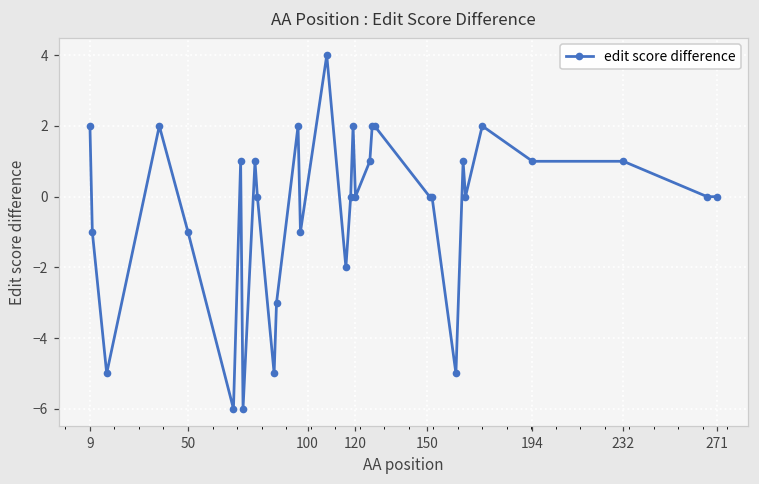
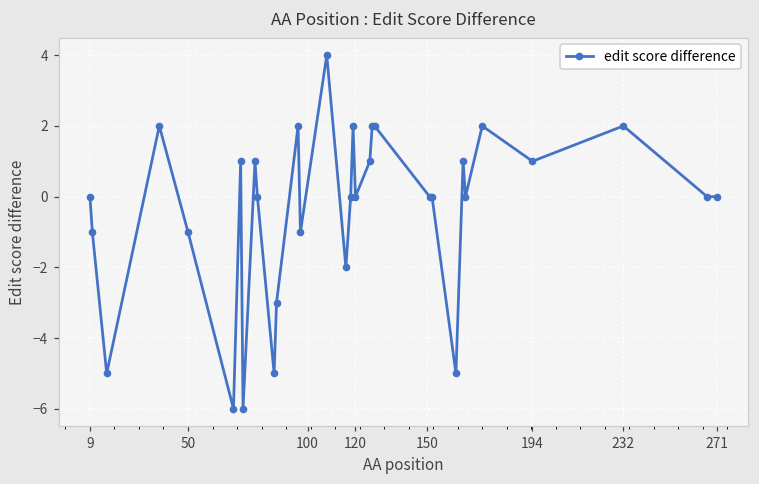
9: 2 -> 0
232: 1 -> 2
